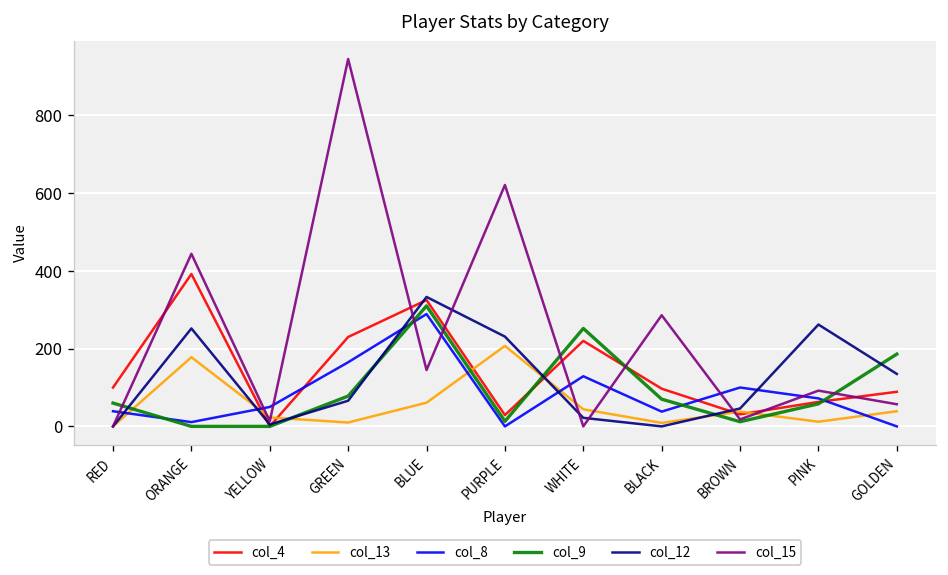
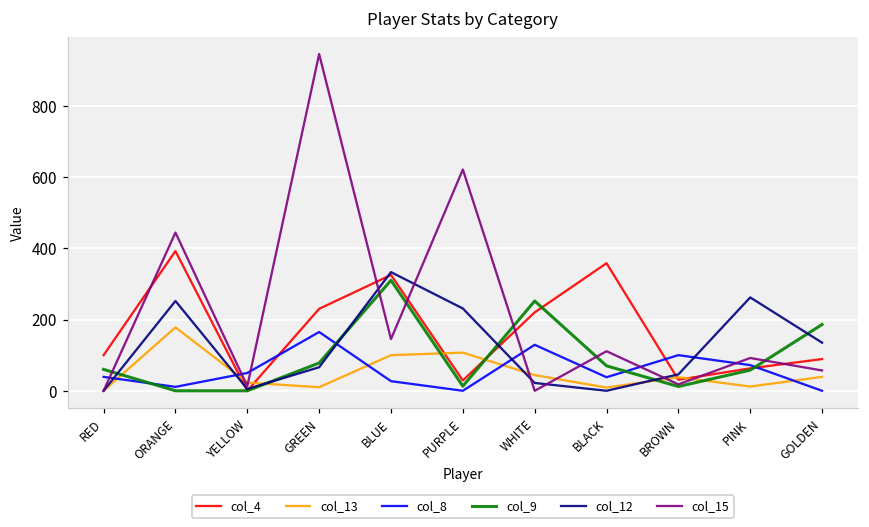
col_13, BLUE: 60 -> 100
col_8, BLUE: 290 -> 30
col_13, PURPLE: 210 -> 110
col_4, BLACK: 100 -> 360
col_15, BLACK: 290 -> 110
